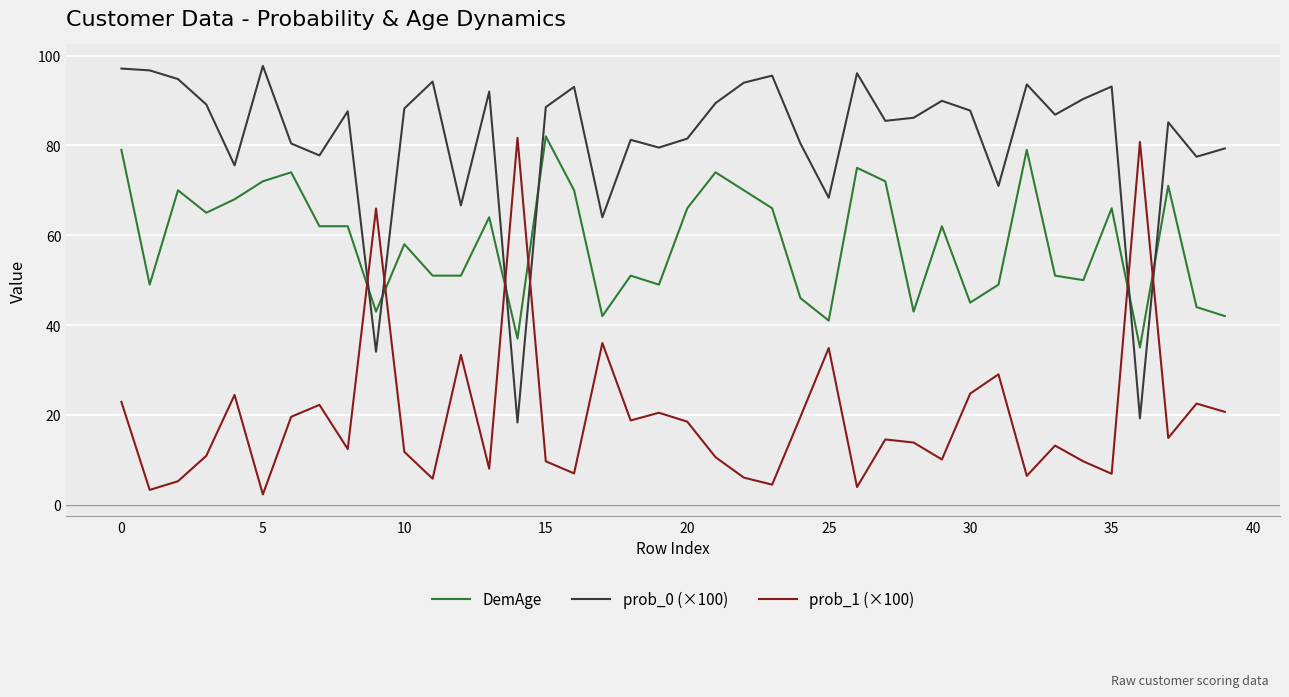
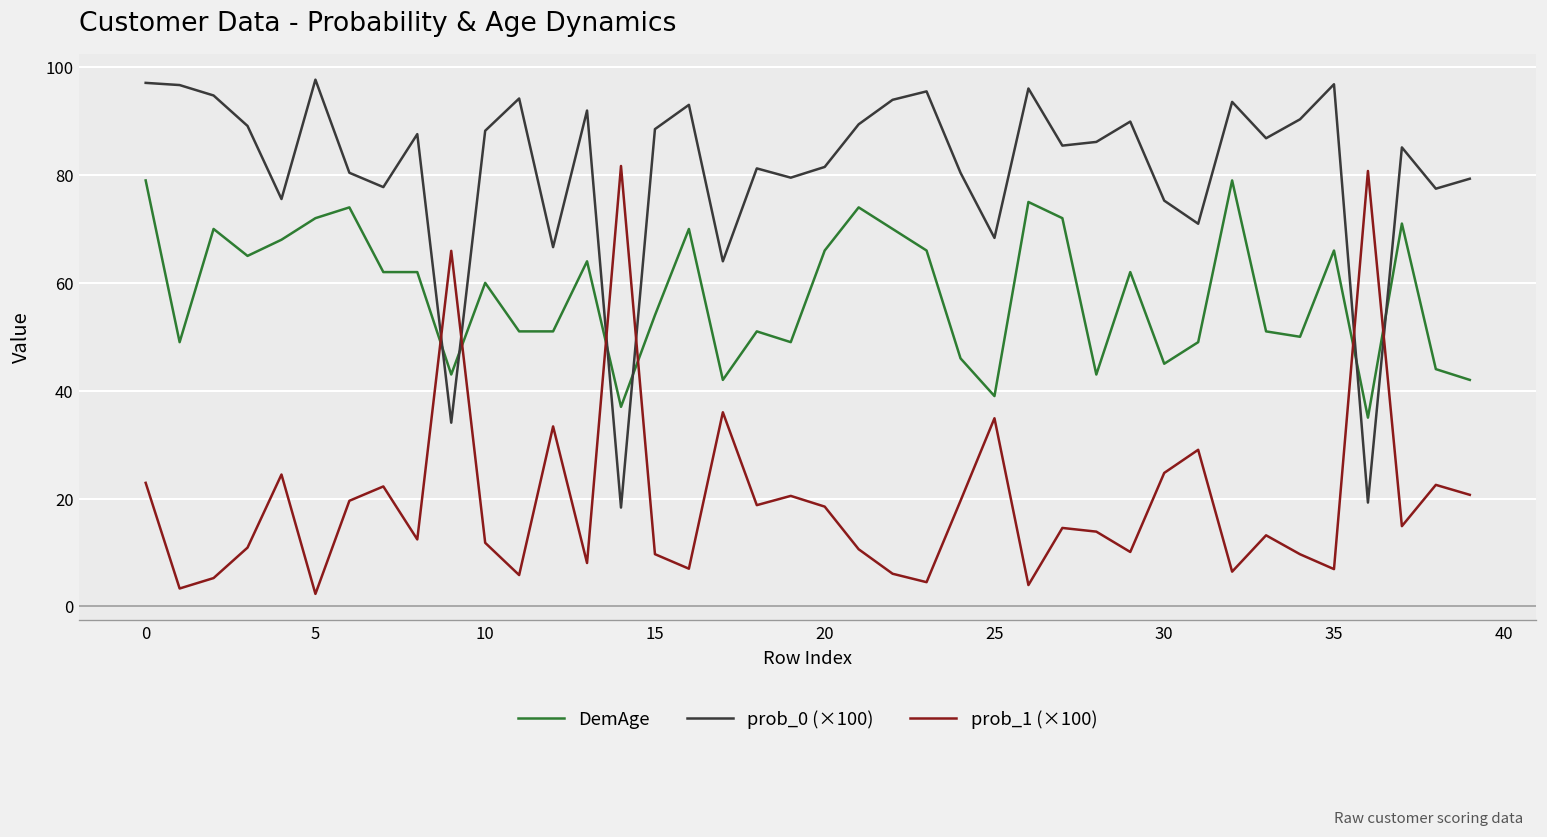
DemAge, 10: 58 -> 60
DemAge, 15: 82 -> 54
DemAge, 25: 41 -> 39
prob_0 (×100), 30: 88 -> 75
prob_0 (×100), 35: 93 -> 97
